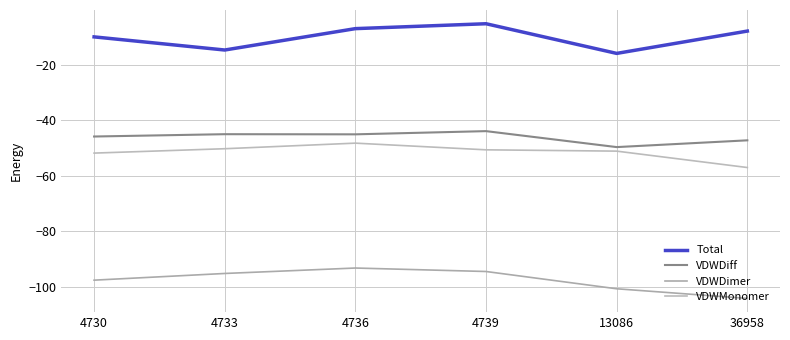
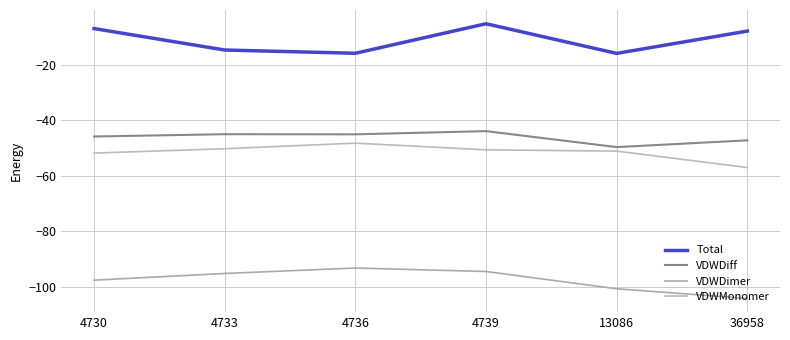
Total, 4730: -10 -> -7
Total, 4736: -7 -> -16
